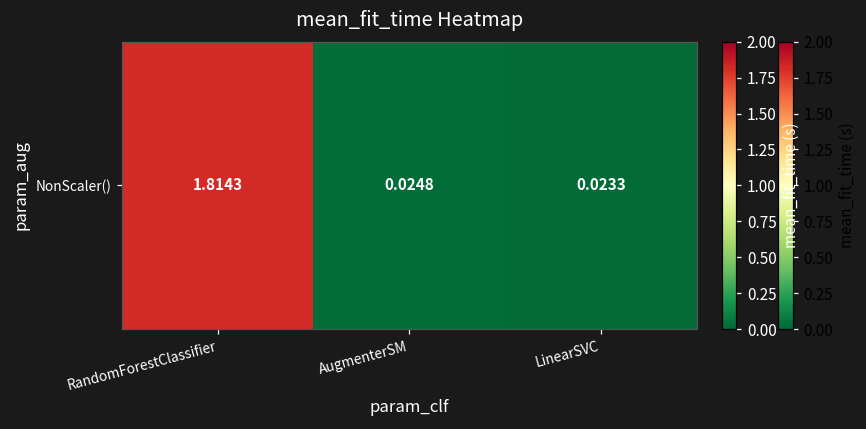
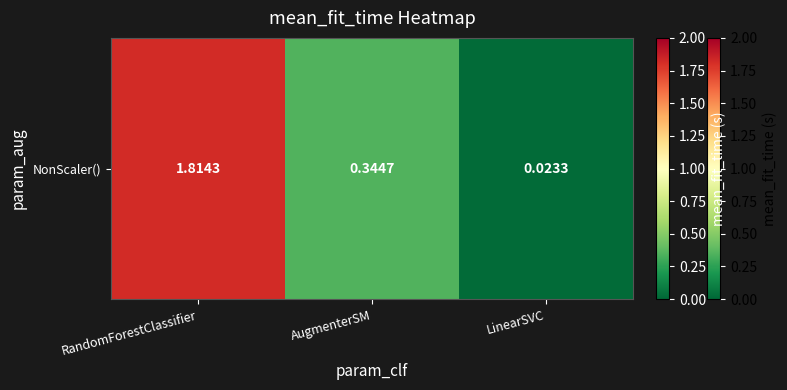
NonScaler(), AugmenterSM: 0.0248 -> 0.3447
